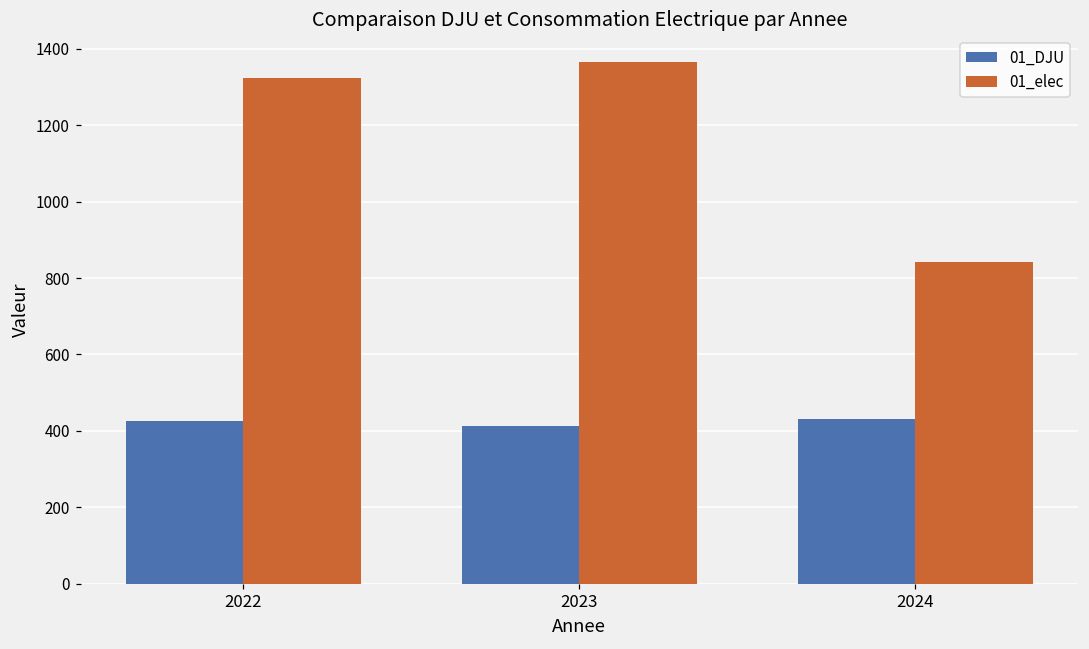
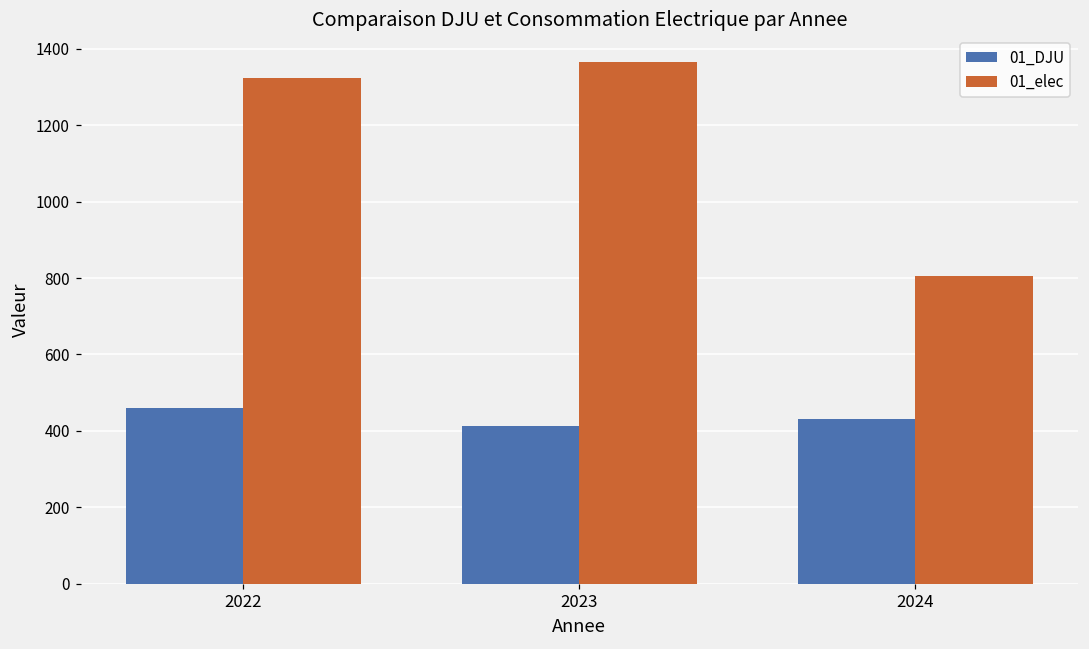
01_DJU, 2022: 430 -> 460
01_elec, 2024: 840 -> 800
